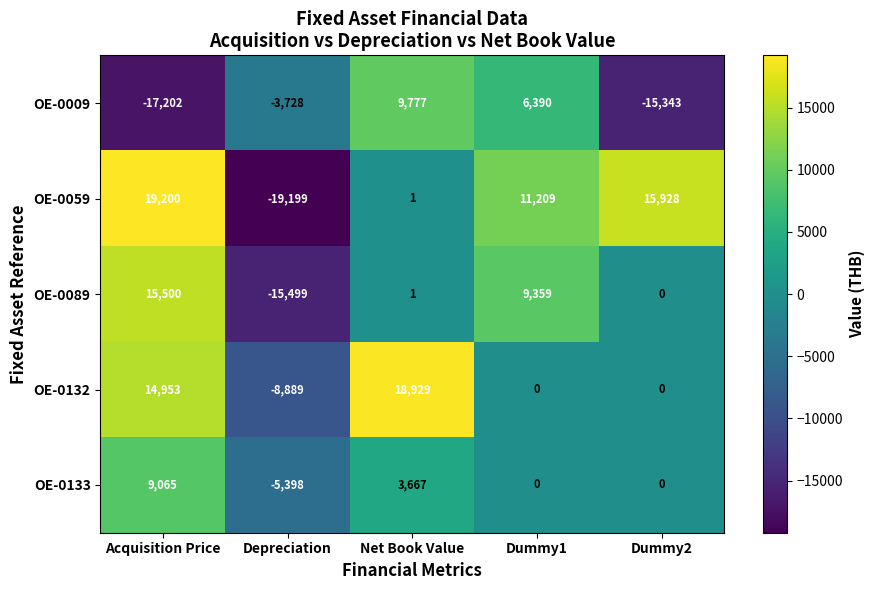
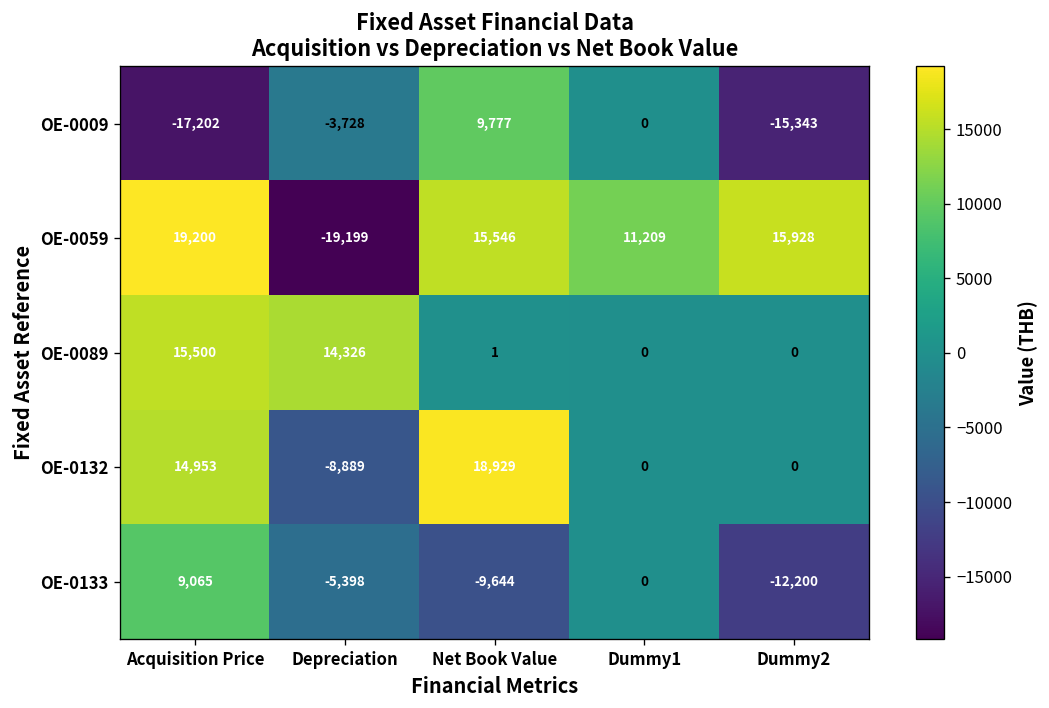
OE-0009, Dummy1: 6,390 -> 0
OE-0059, Net Book Value: 1 -> 15,546
OE-0089, Depreciation: -15,499 -> 14,326
OE-0089, Dummy1: 9,359 -> 0
OE-0133, Net Book Value: 3,667 -> -9,644
OE-0133, Dummy2: 0 -> -12,200
